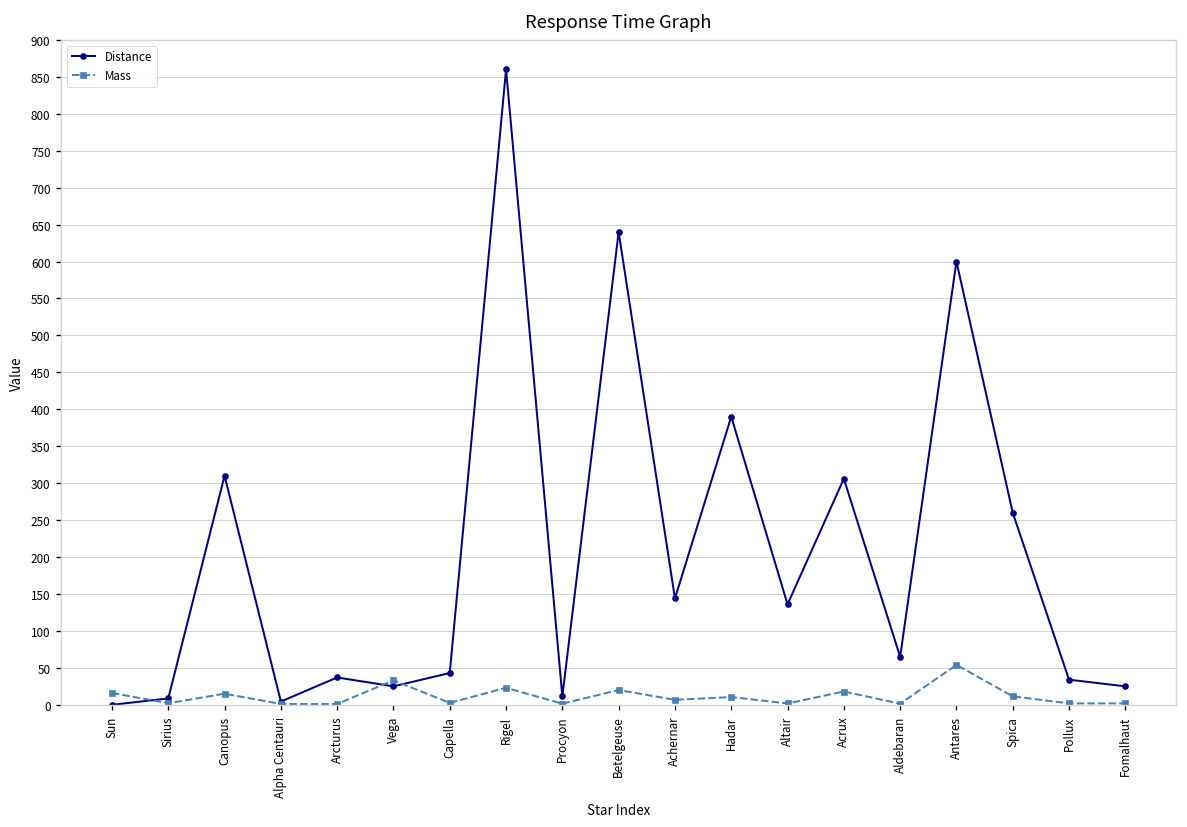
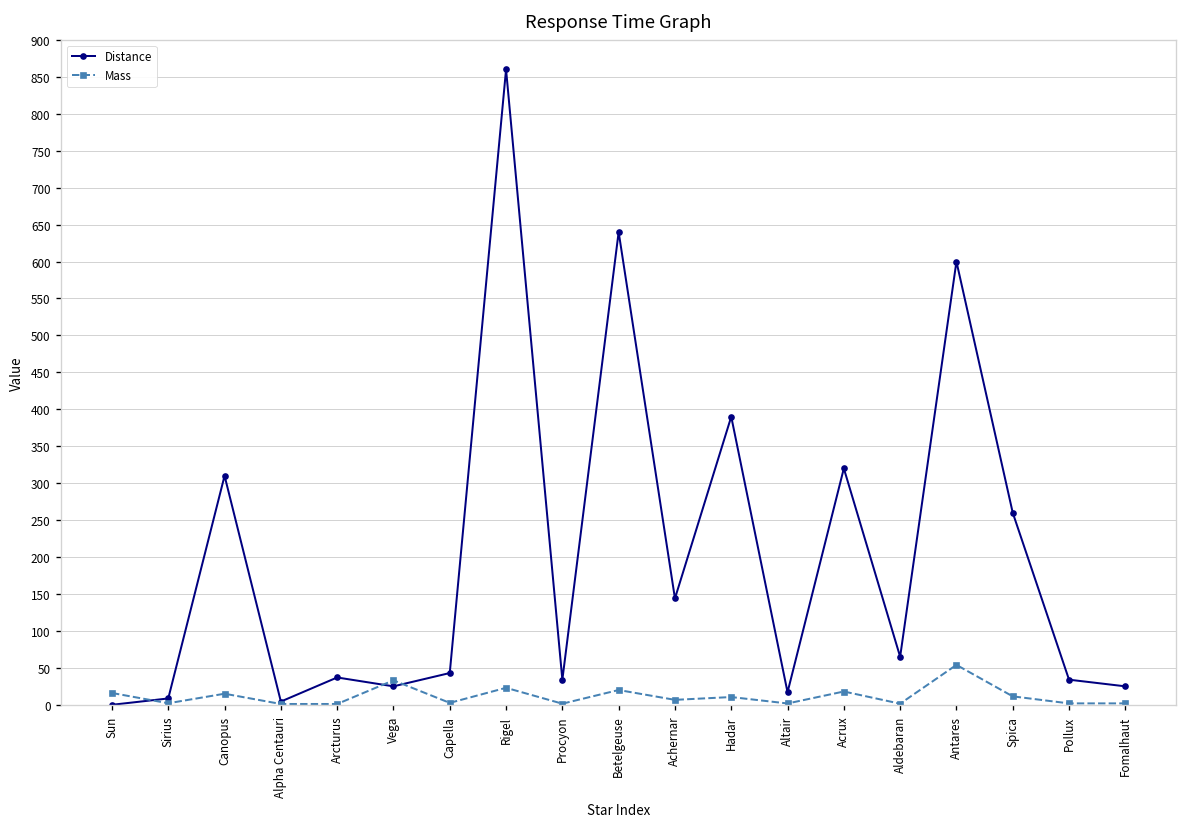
Distance, Procyon: 10 -> 30
Distance, Altair: 140 -> 20
Distance, Acrux: 310 -> 320
